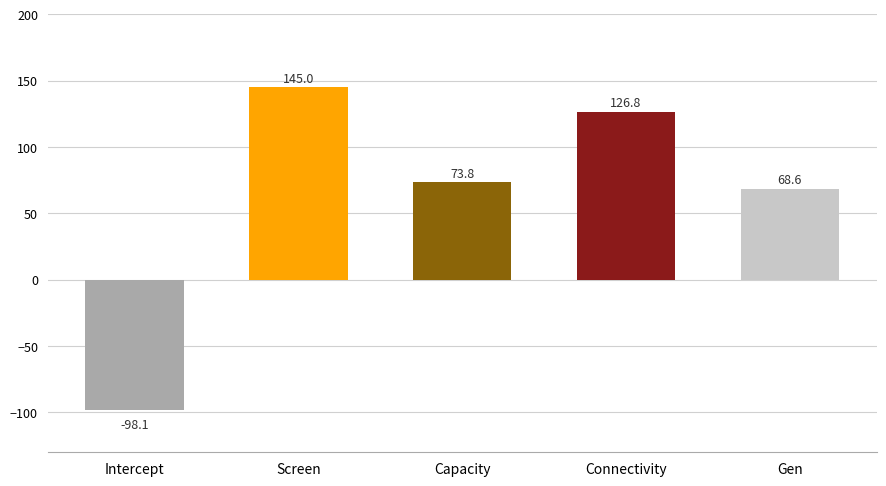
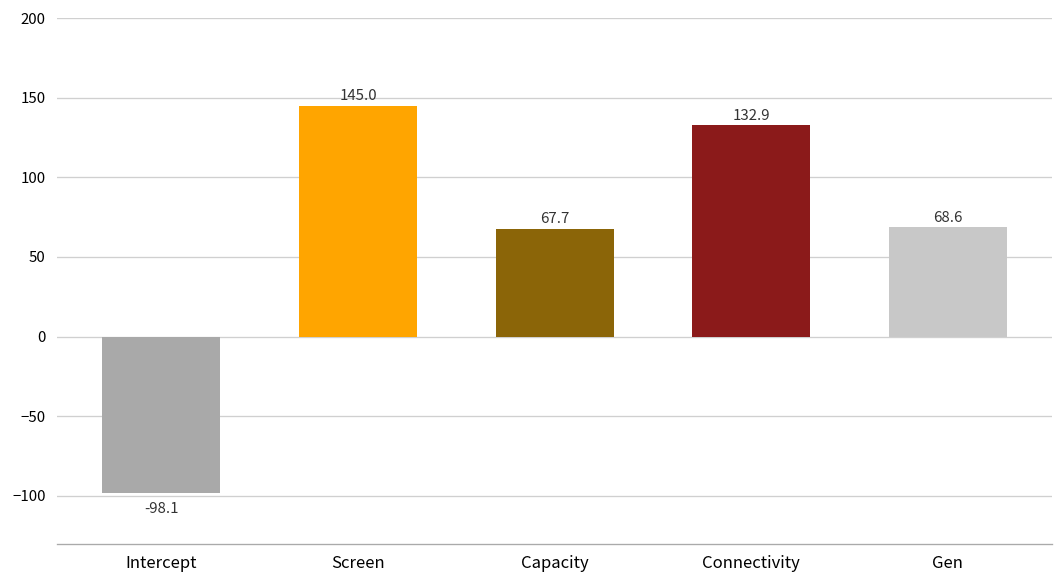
Capacity: 73.8 -> 67.7
Connectivity: 126.8 -> 132.9
